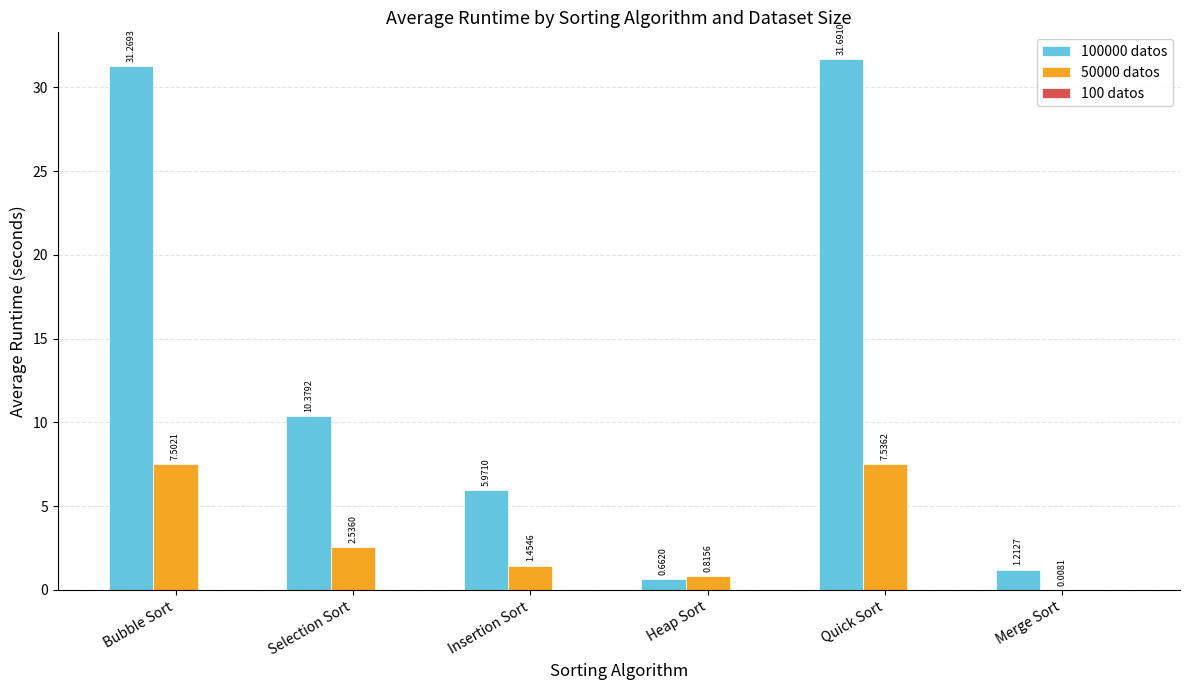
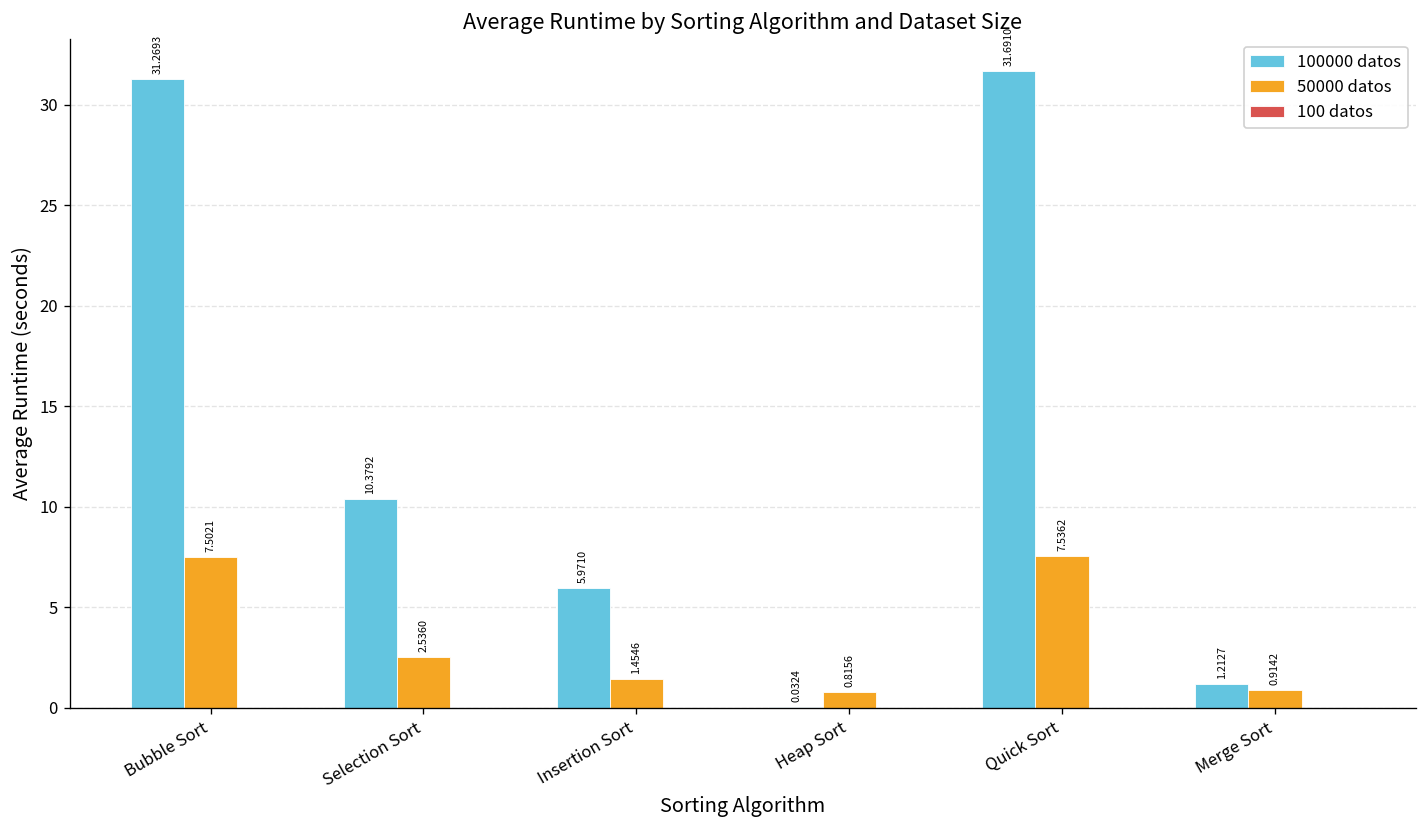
100000 datos, Heap Sort: 0.6620 -> 0.0324
50000 datos, Merge Sort: 0.0081 -> 0.9142
